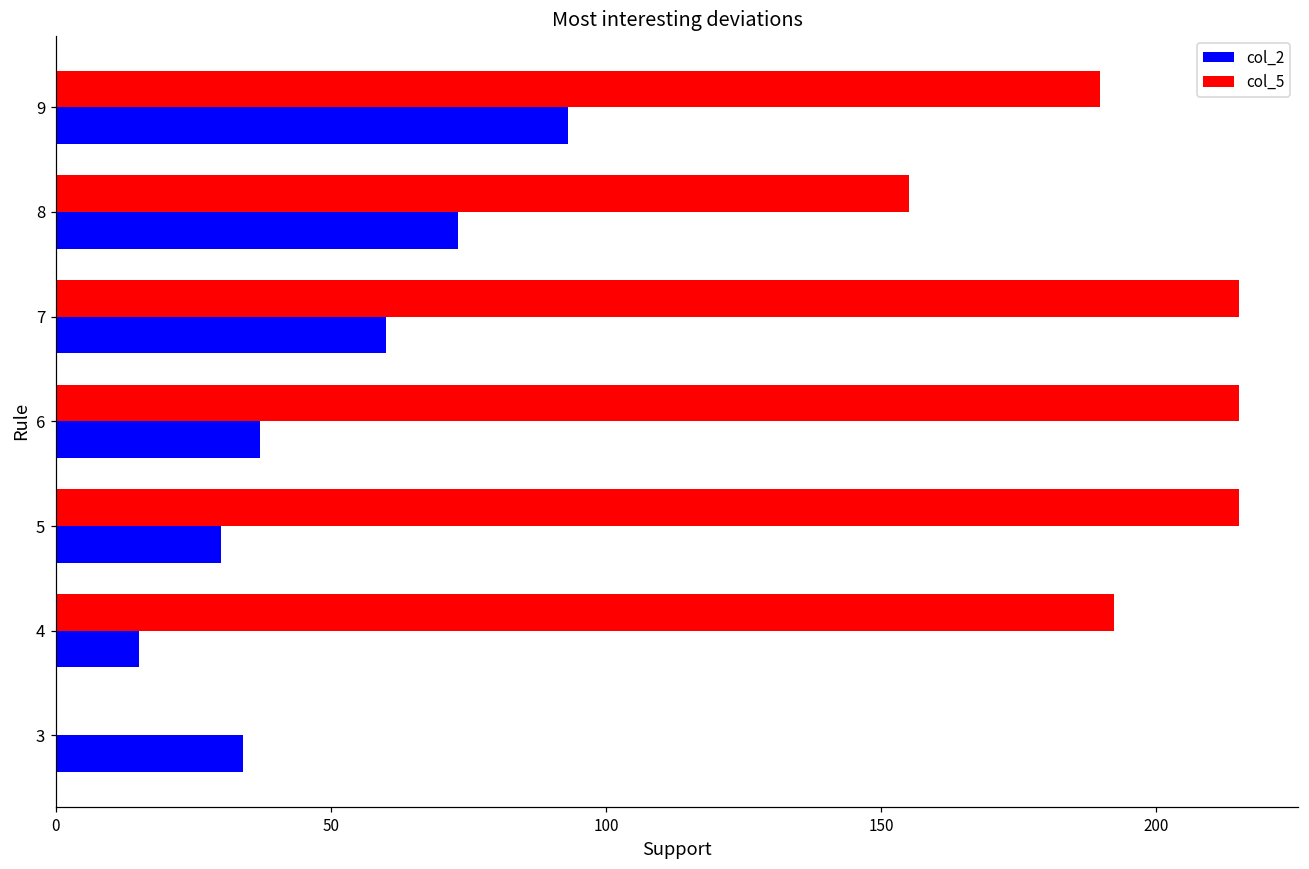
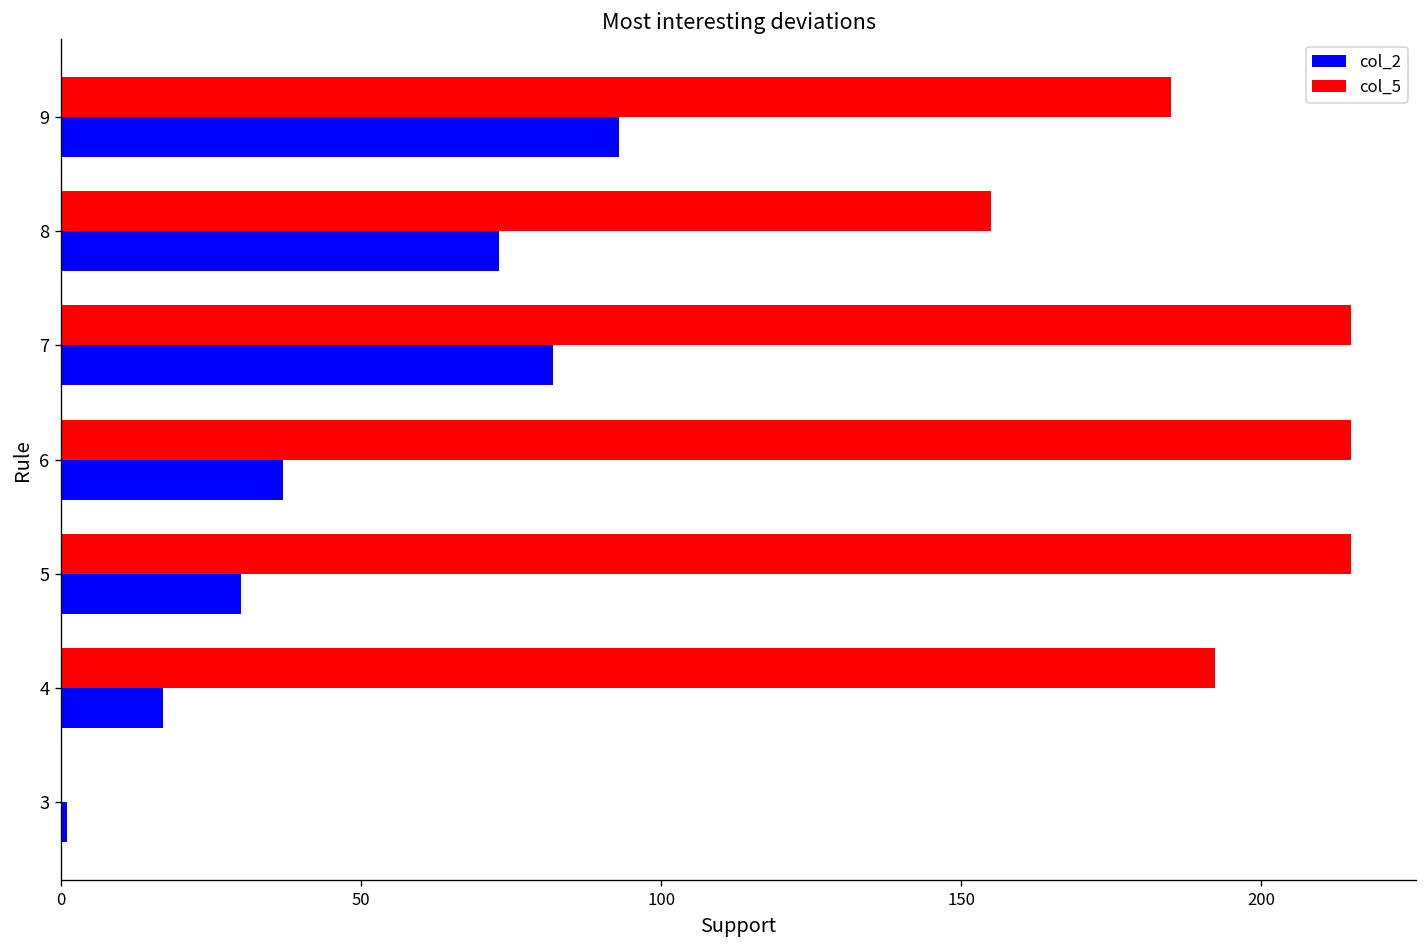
col_5, 9: 190 -> 185
col_2, 7: 60 -> 82
col_2, 4: 15 -> 17
col_2, 3: 34 -> 1
